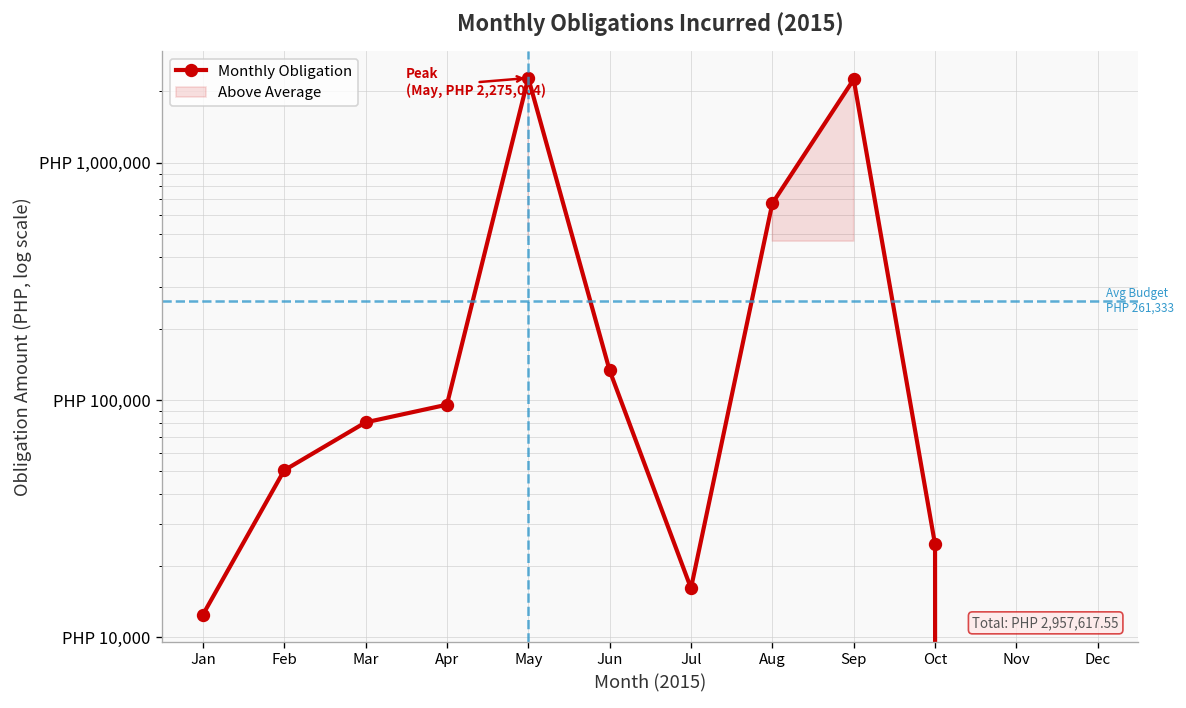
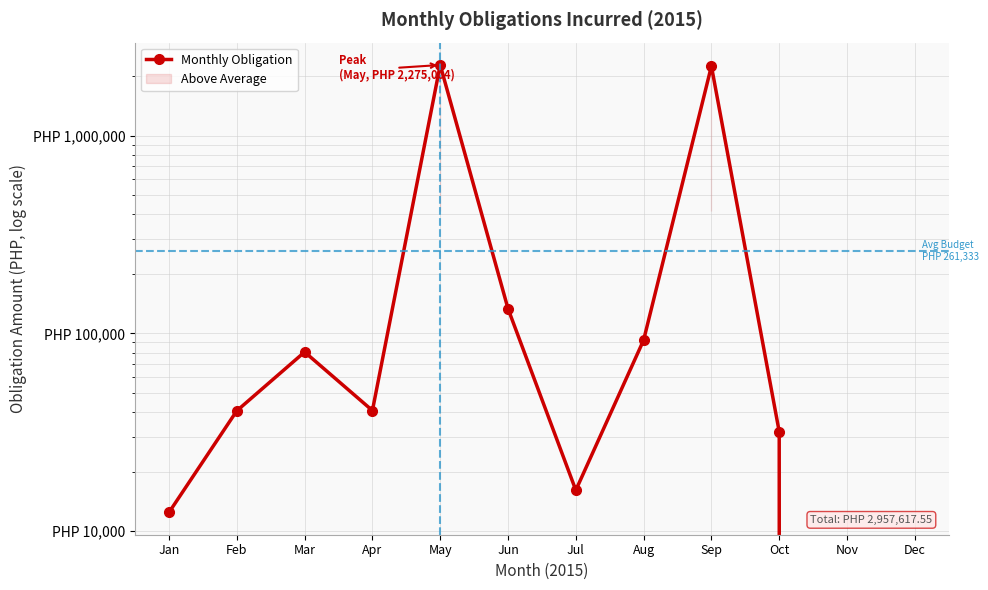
Feb: PHP 51,000 -> PHP 41,000
Apr: PHP 100,000 -> PHP 41,000
Aug: PHP 670,000 -> PHP 90,000
Oct: PHP 25,000 -> PHP 32,000
